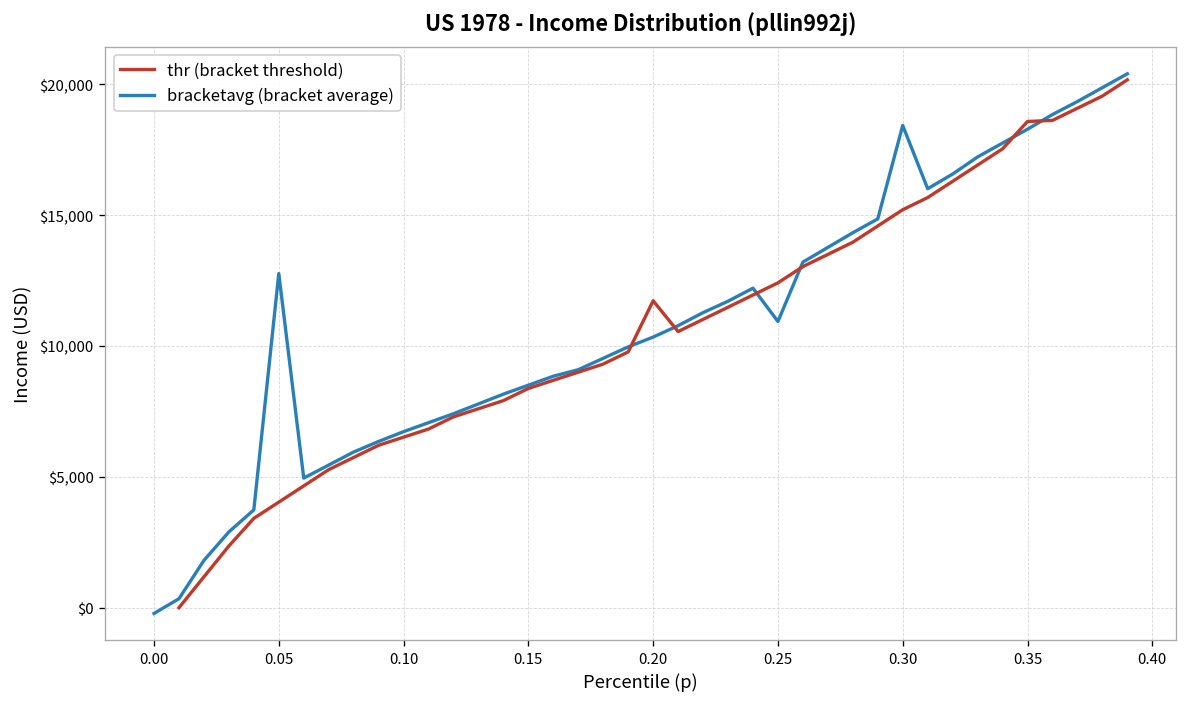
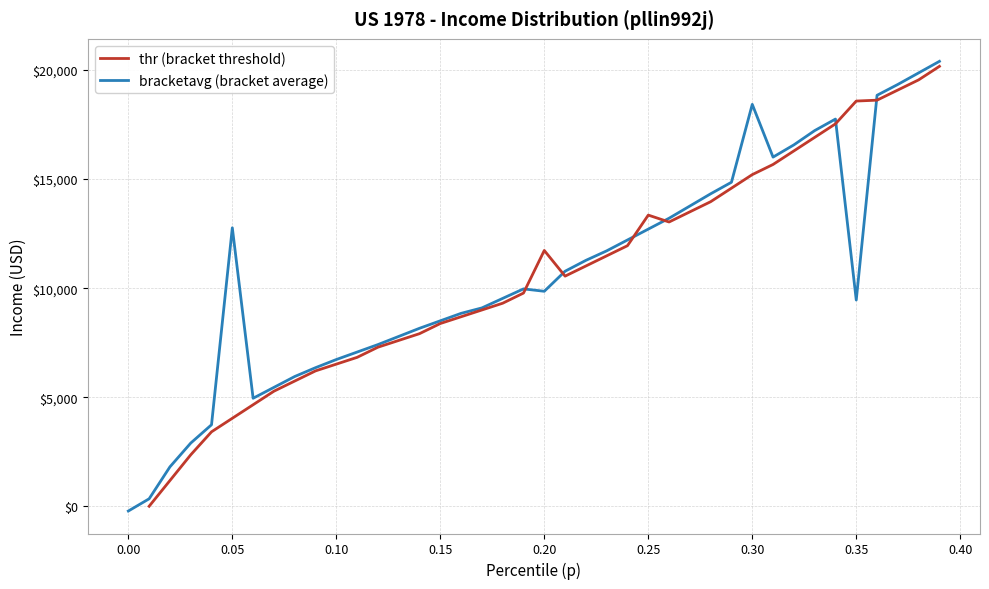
bracketavg (bracket average), 0.20: $10,300 -> $9,900
thr (bracket threshold), 0.25: $12,400 -> $13,400
bracketavg (bracket average), 0.25: $10,900 -> $12,700
bracketavg (bracket average), 0.35: $18,300 -> $9,500
